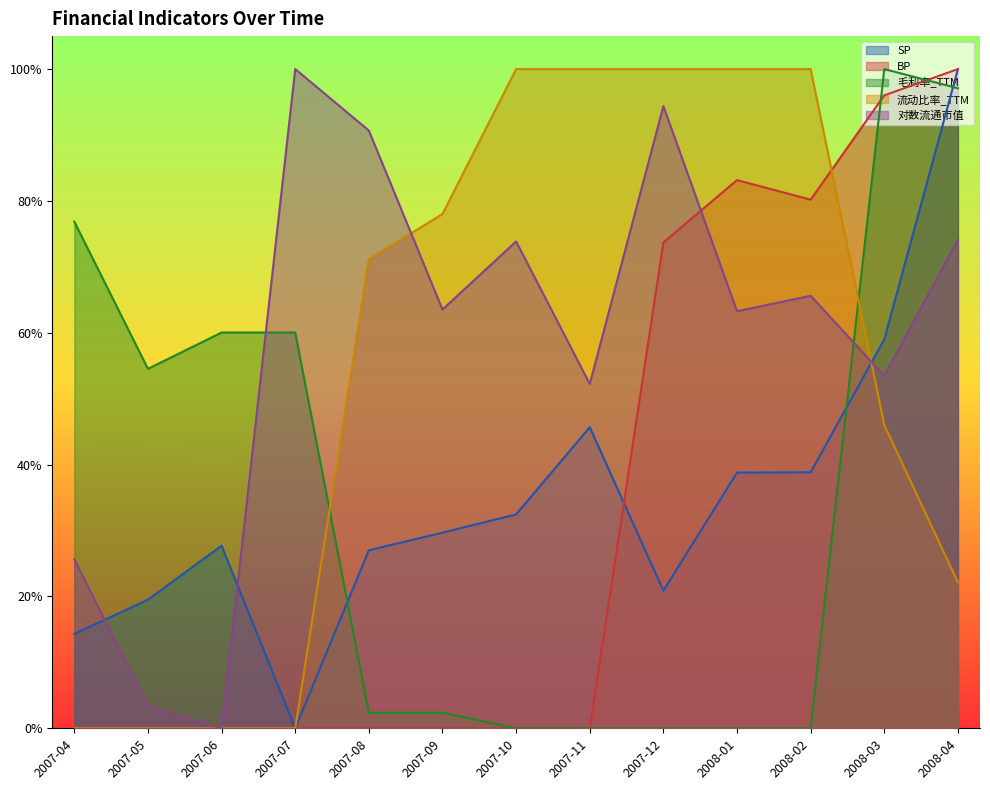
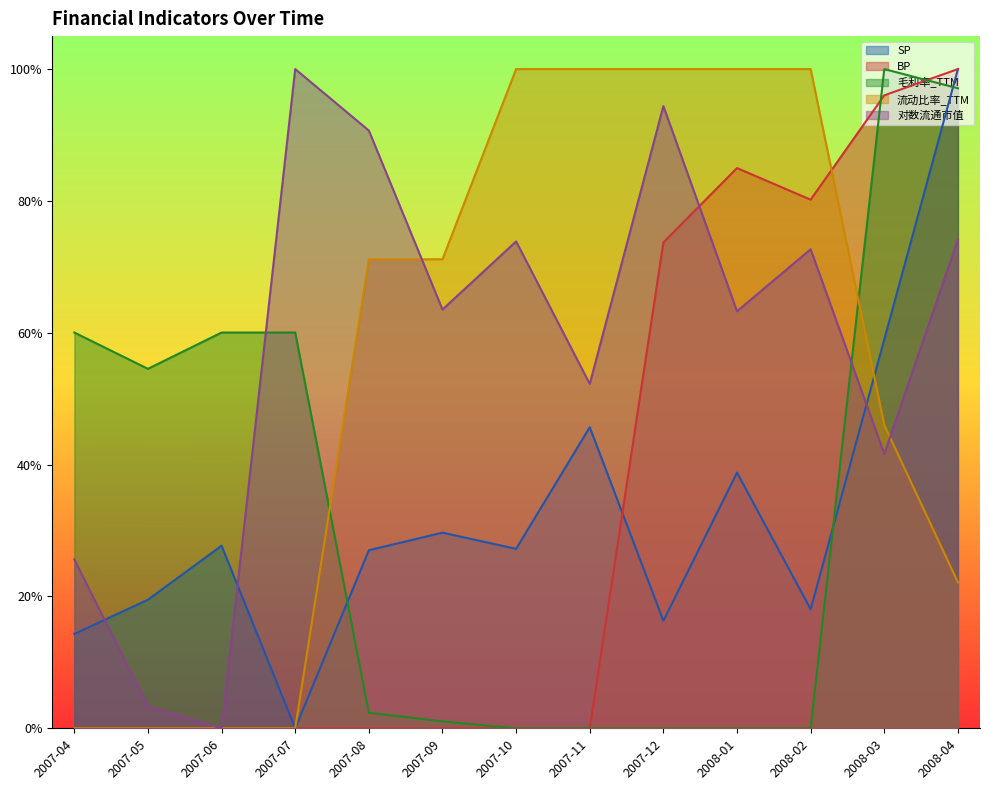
毛利率_TTM, 2007-04: 77% -> 60%
毛利率_TTM, 2007-09: 2% -> 1%
流动比率_TTM, 2007-09: 78% -> 71%
SP, 2007-10: 32% -> 27%
SP, 2007-12: 21% -> 16%
BP, 2008-01: 83% -> 85%
SP, 2008-02: 39% -> 18%
对数流通市值, 2008-02: 66% -> 73%
对数流通市值, 2008-03: 53% -> 42%
